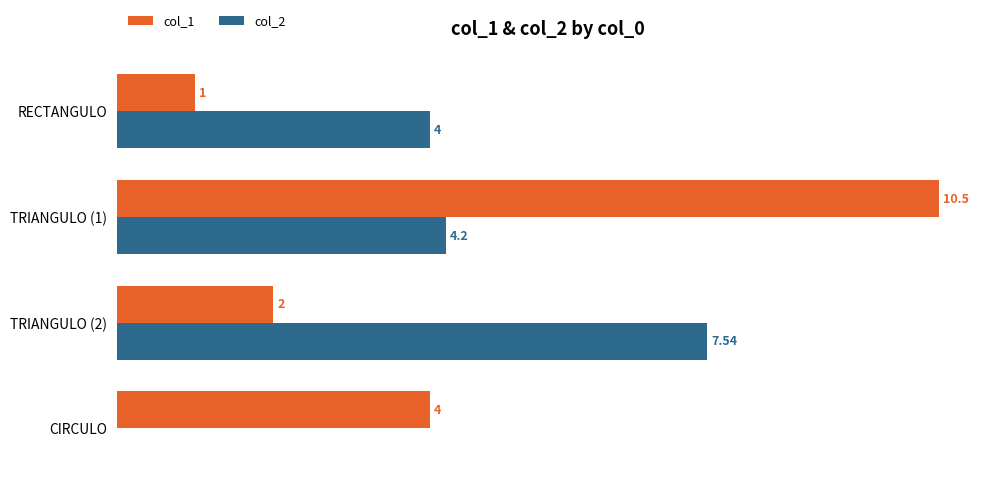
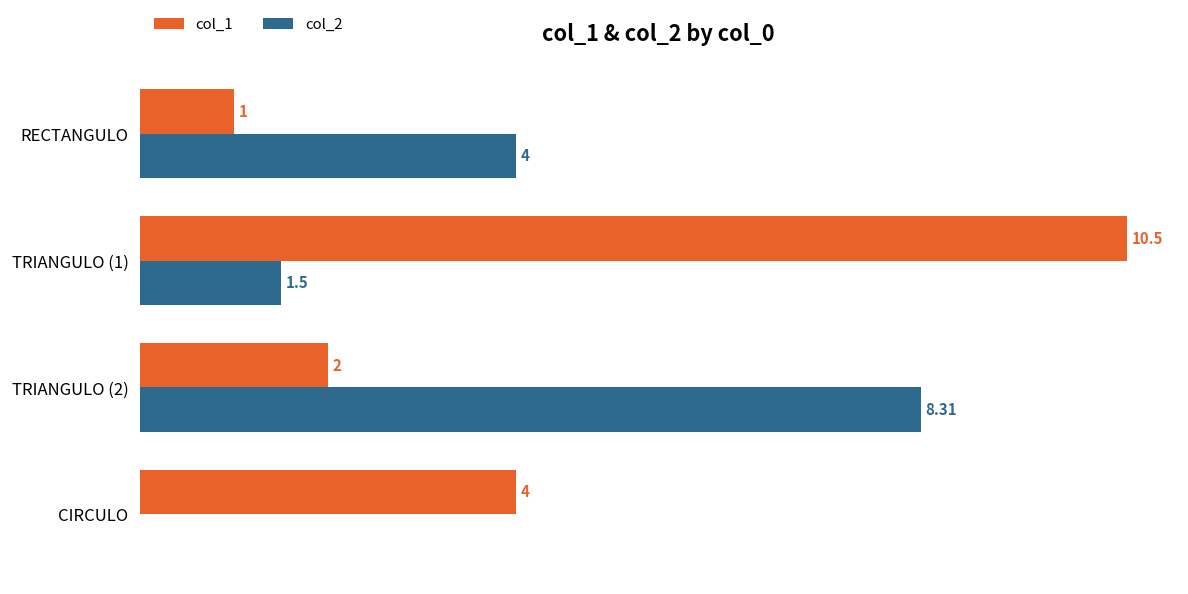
col_2, TRIANGULO (1): 4.2 -> 1.5
col_2, TRIANGULO (2): 7.54 -> 8.31
